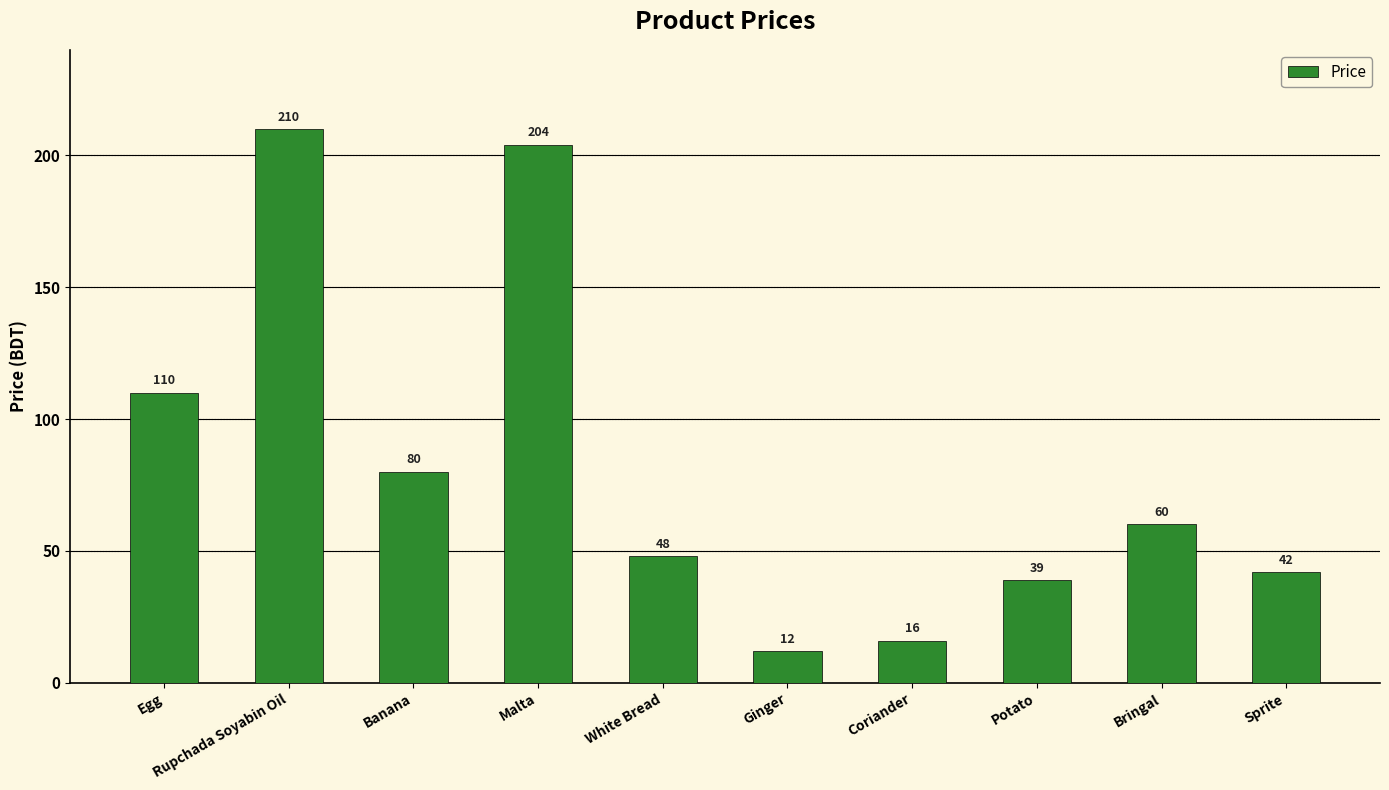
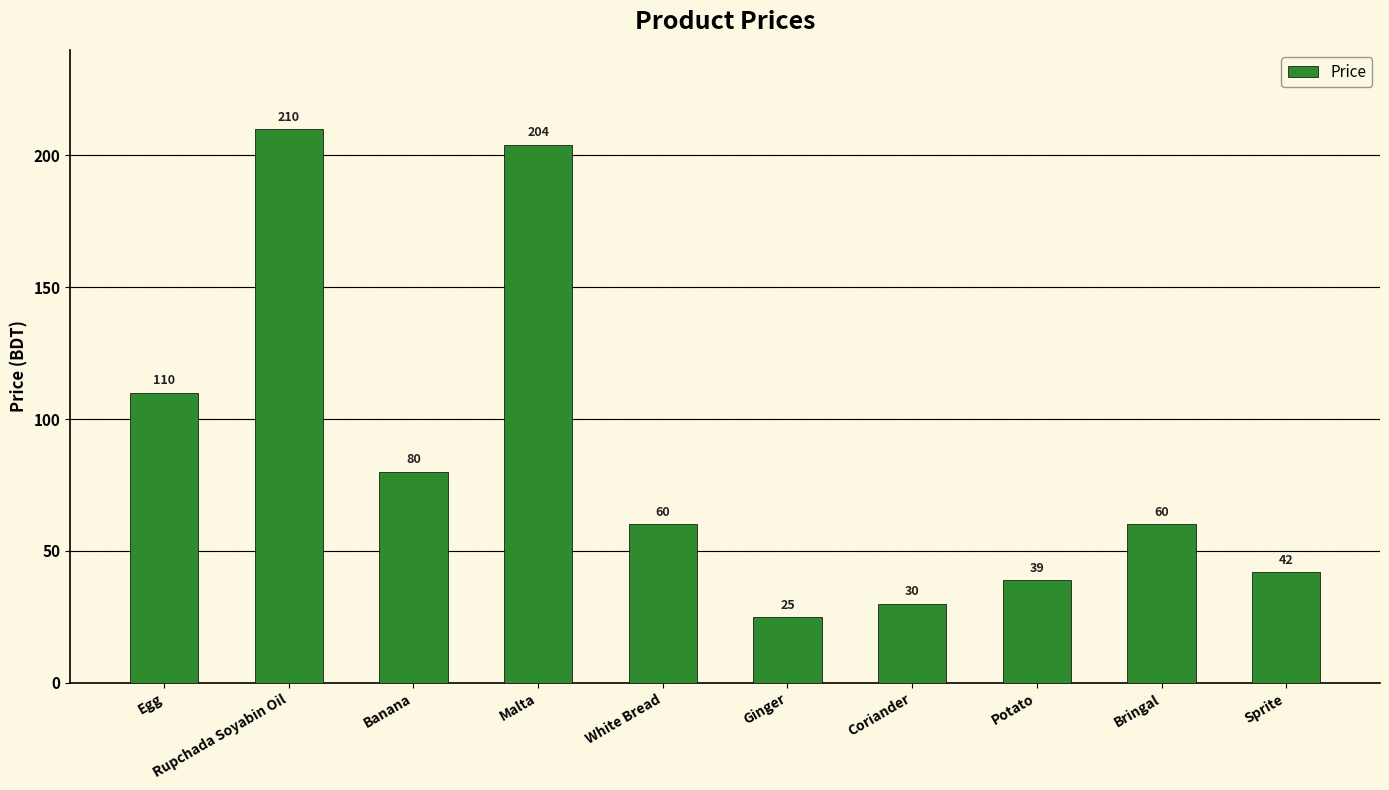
White Bread: 48 -> 60
Ginger: 12 -> 25
Coriander: 16 -> 30
